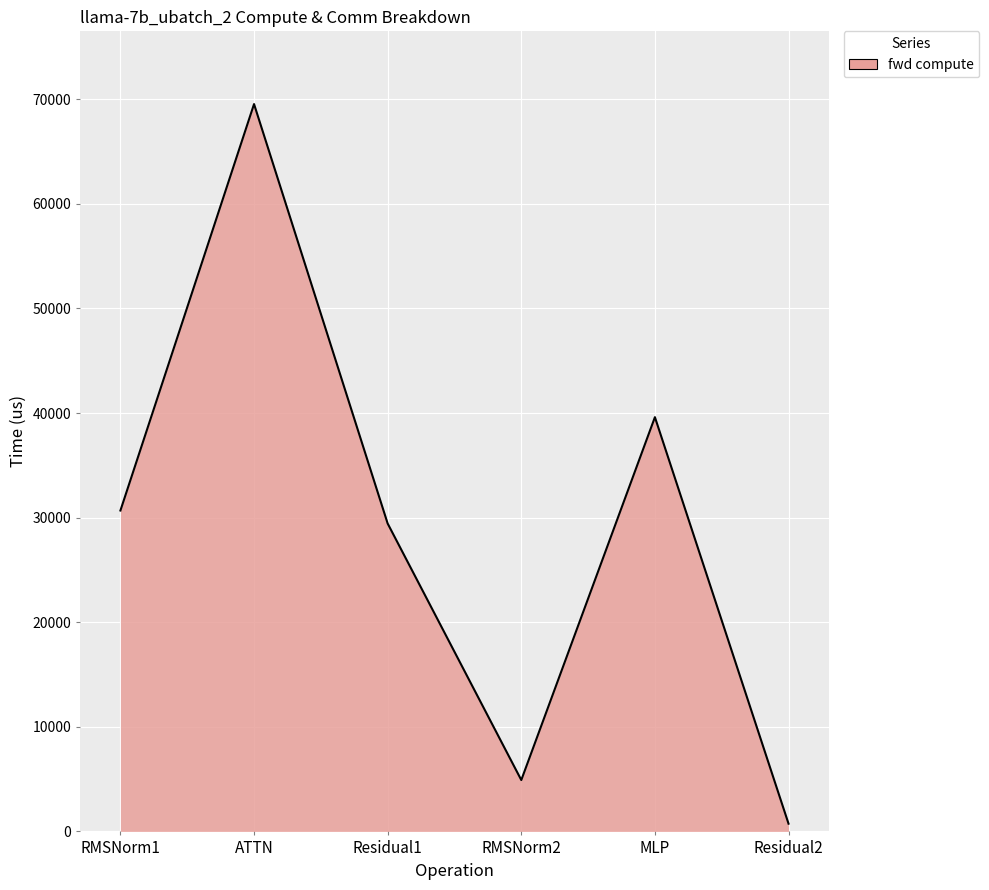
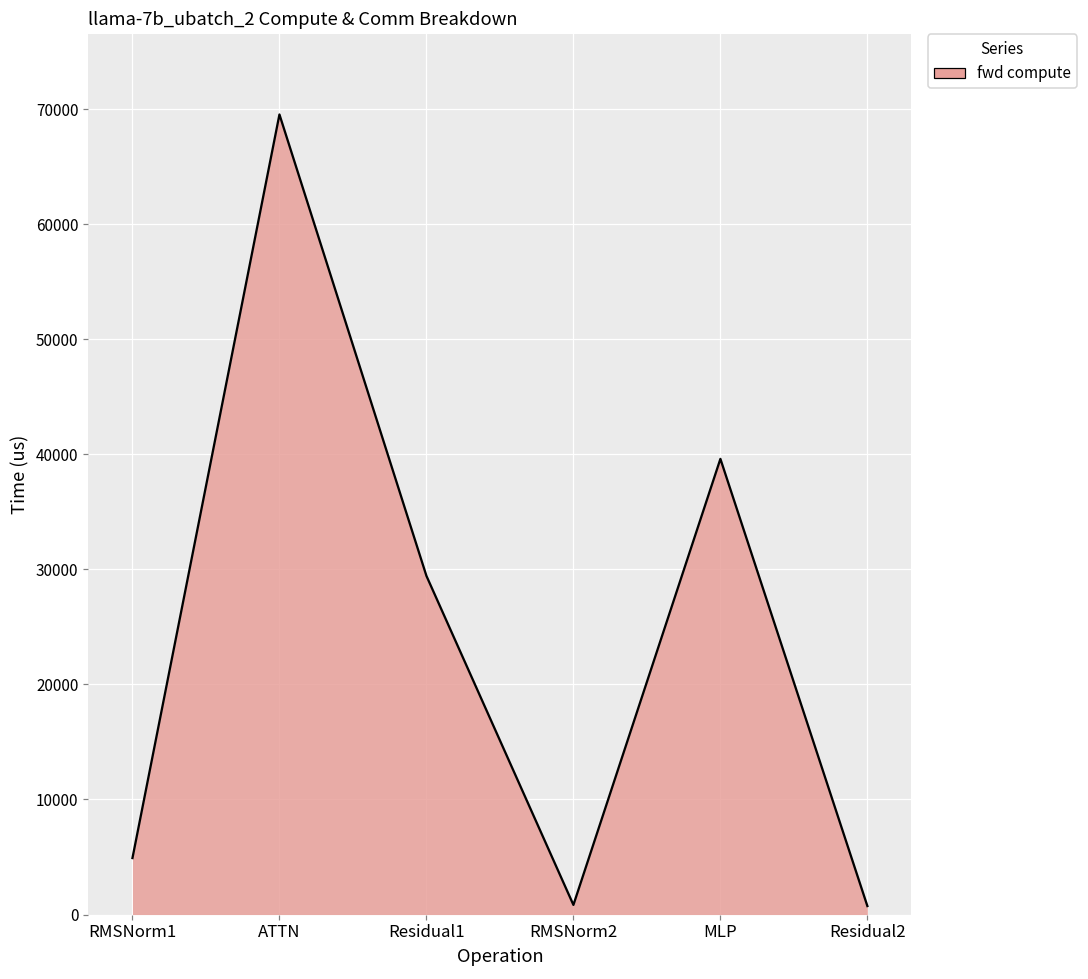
RMSNorm1: 30700 -> 4900
RMSNorm2: 4900 -> 800
